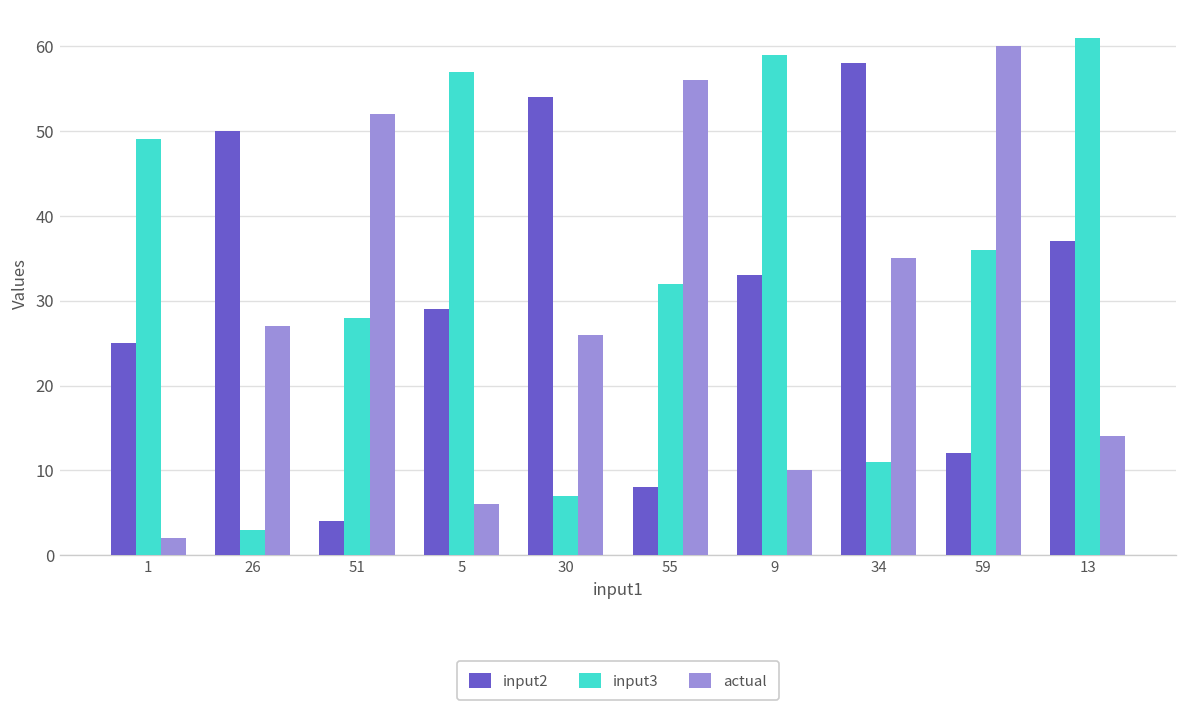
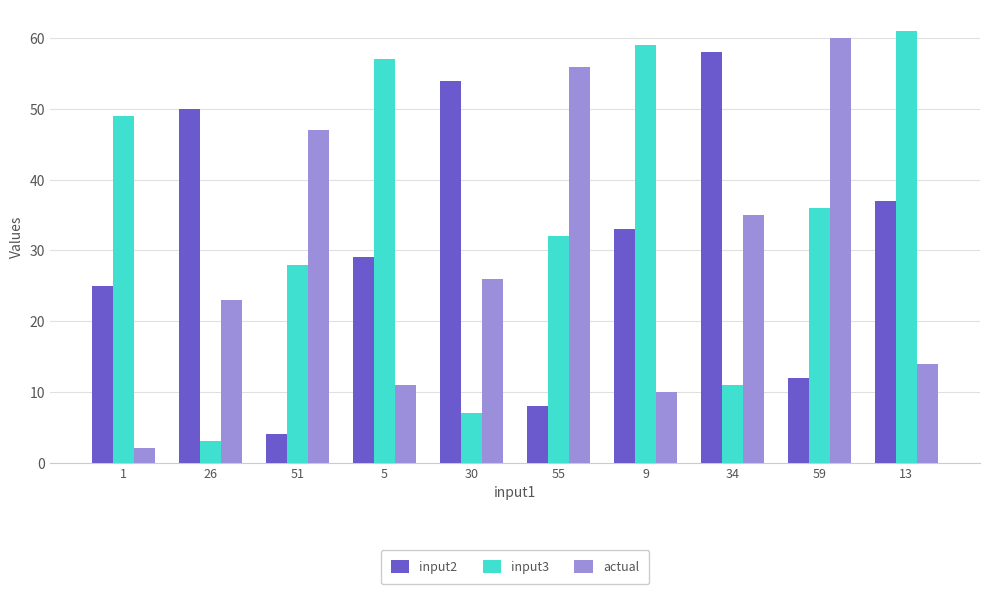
actual, 26: 27 -> 23
actual, 51: 52 -> 47
actual, 5: 6 -> 11
